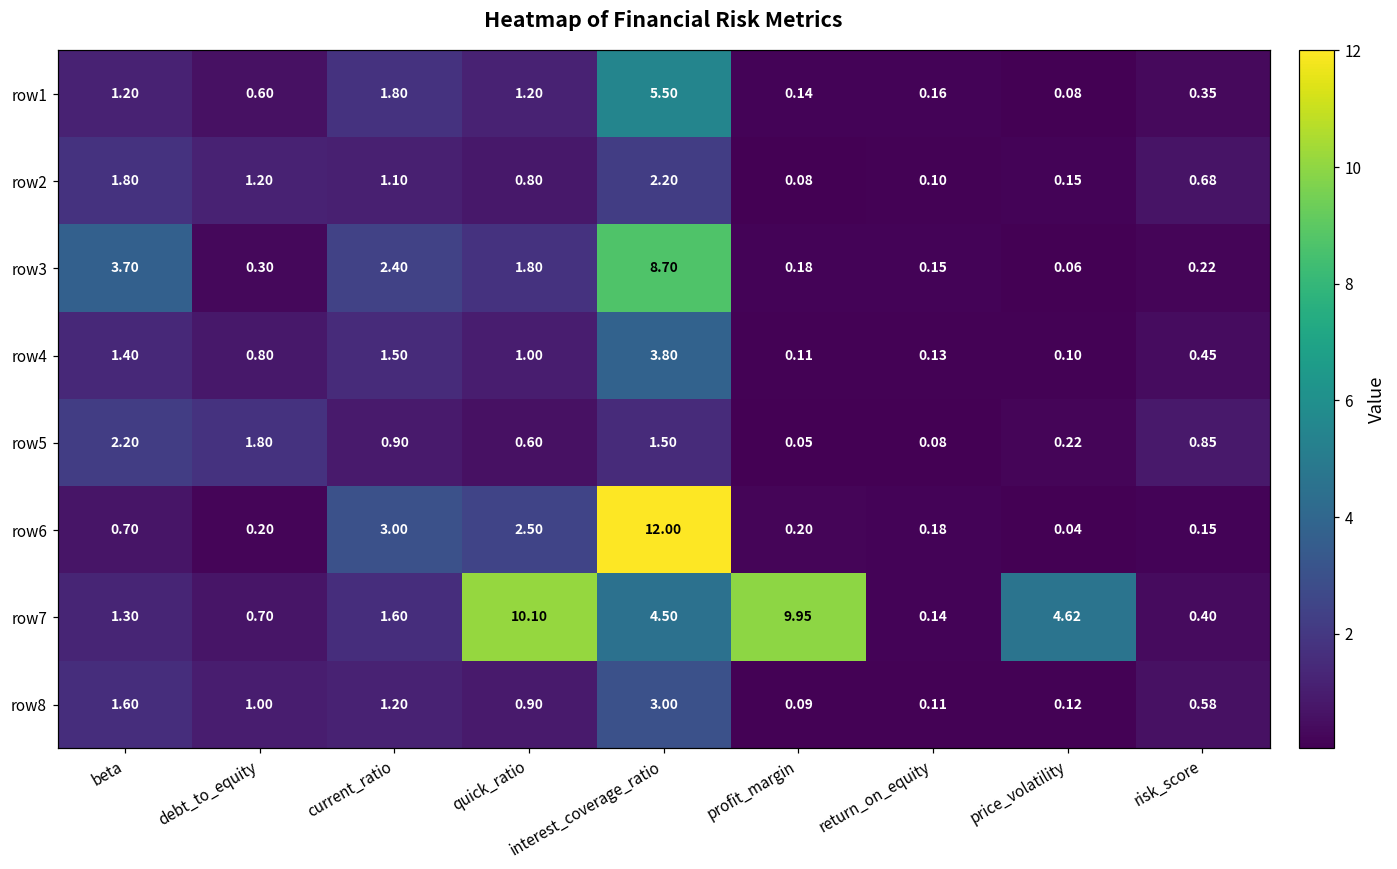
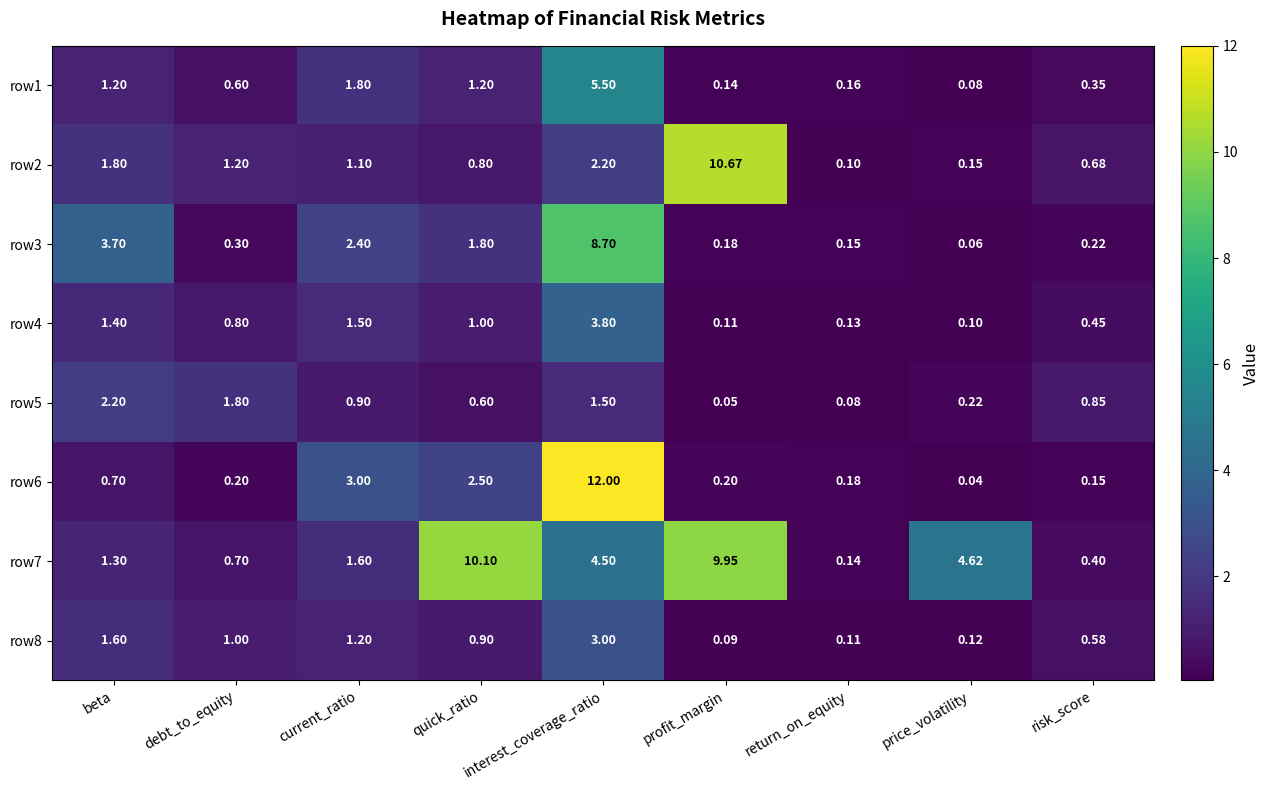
row2, profit_margin: 0.08 -> 10.67
